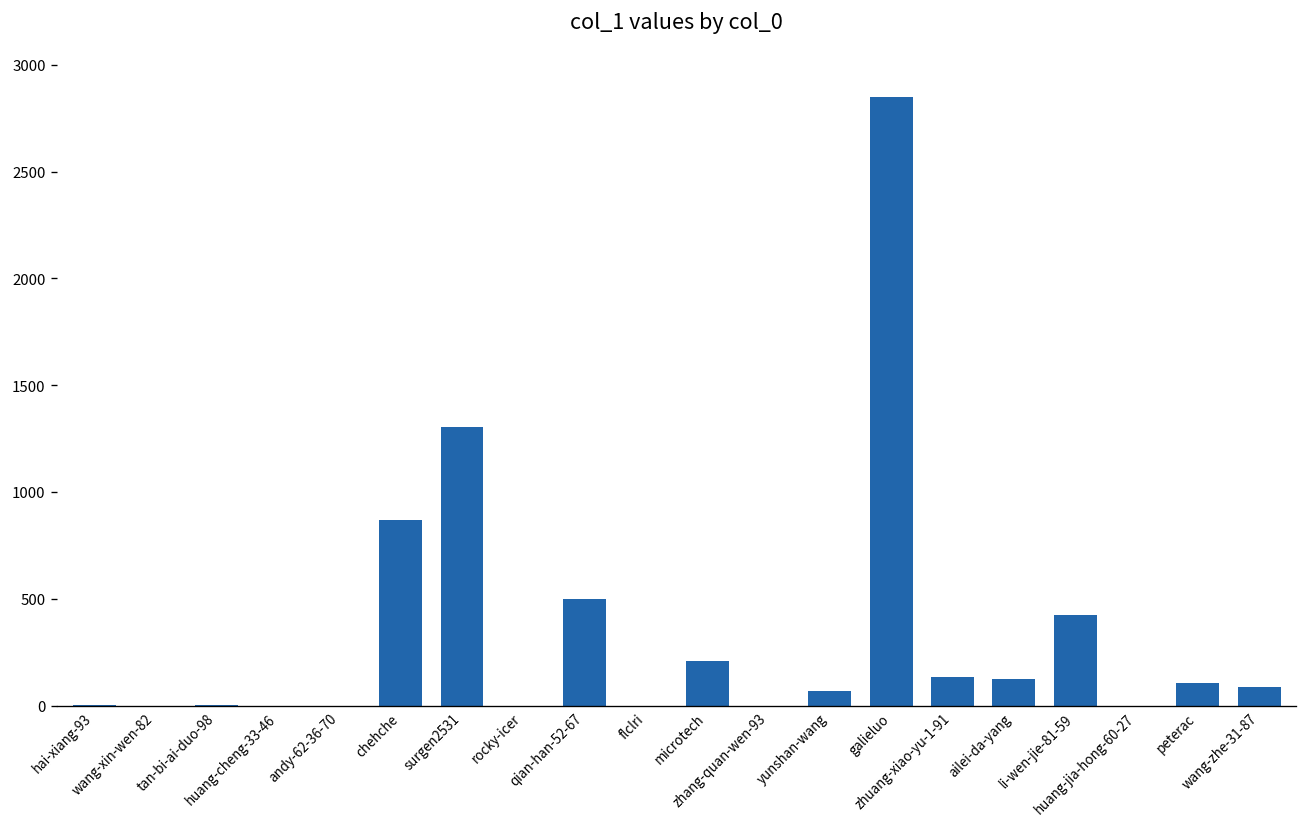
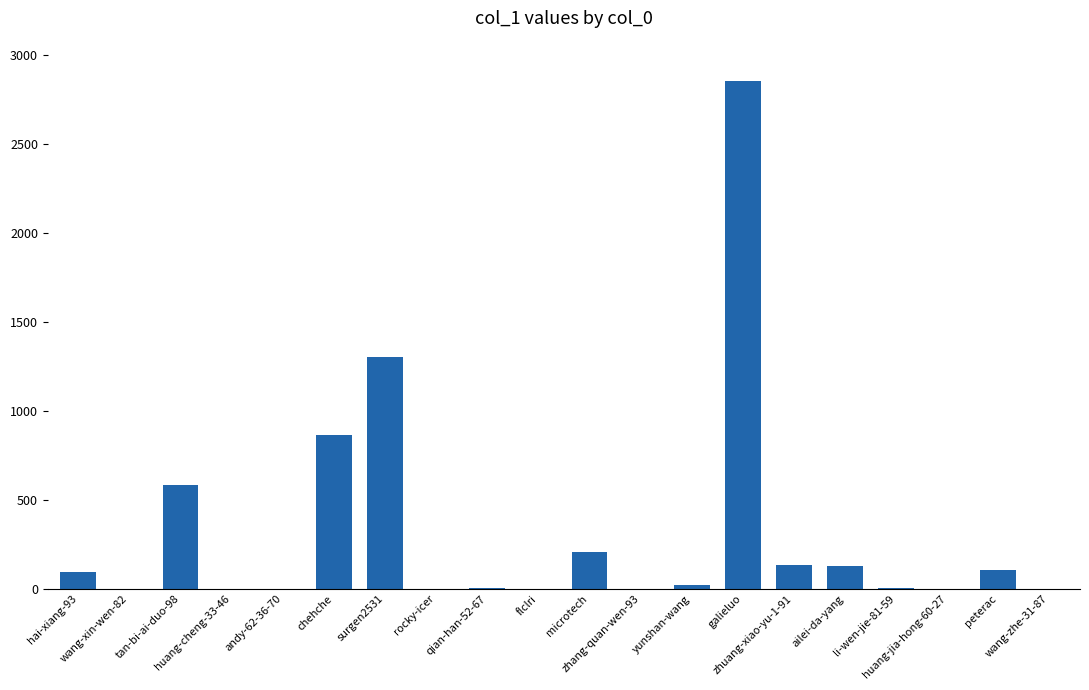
hai-xiang-93: 0 -> 90
tan-bi-ai-duo-98: 0 -> 580
qian-han-52-67: 500 -> 0
yunshan-wang: 70 -> 20
li-wen-jie-81-59: 420 -> 0
wang-zhe-31-87: 90 -> 0
